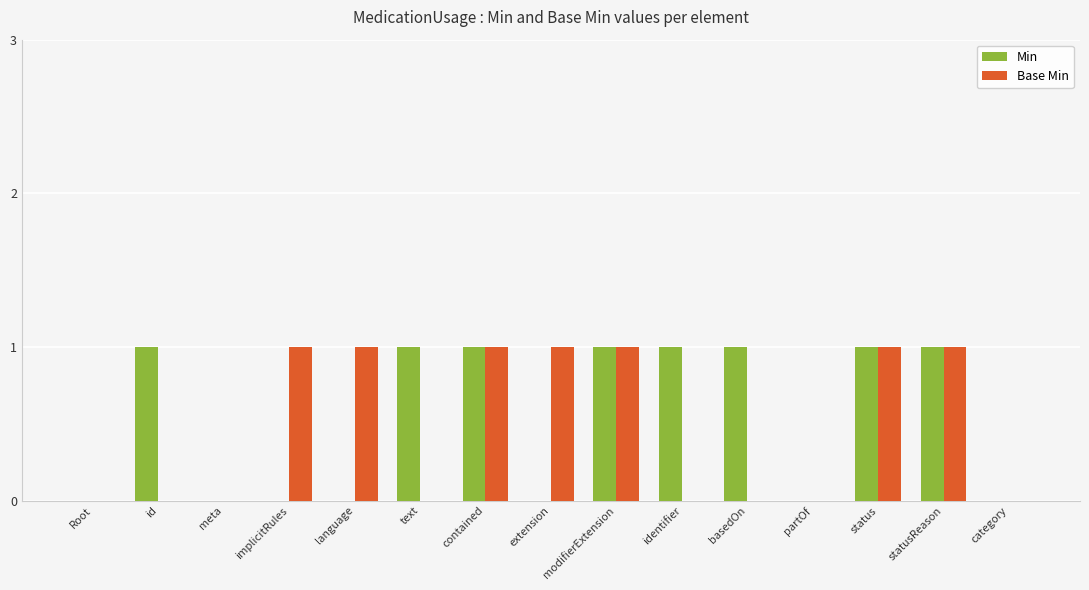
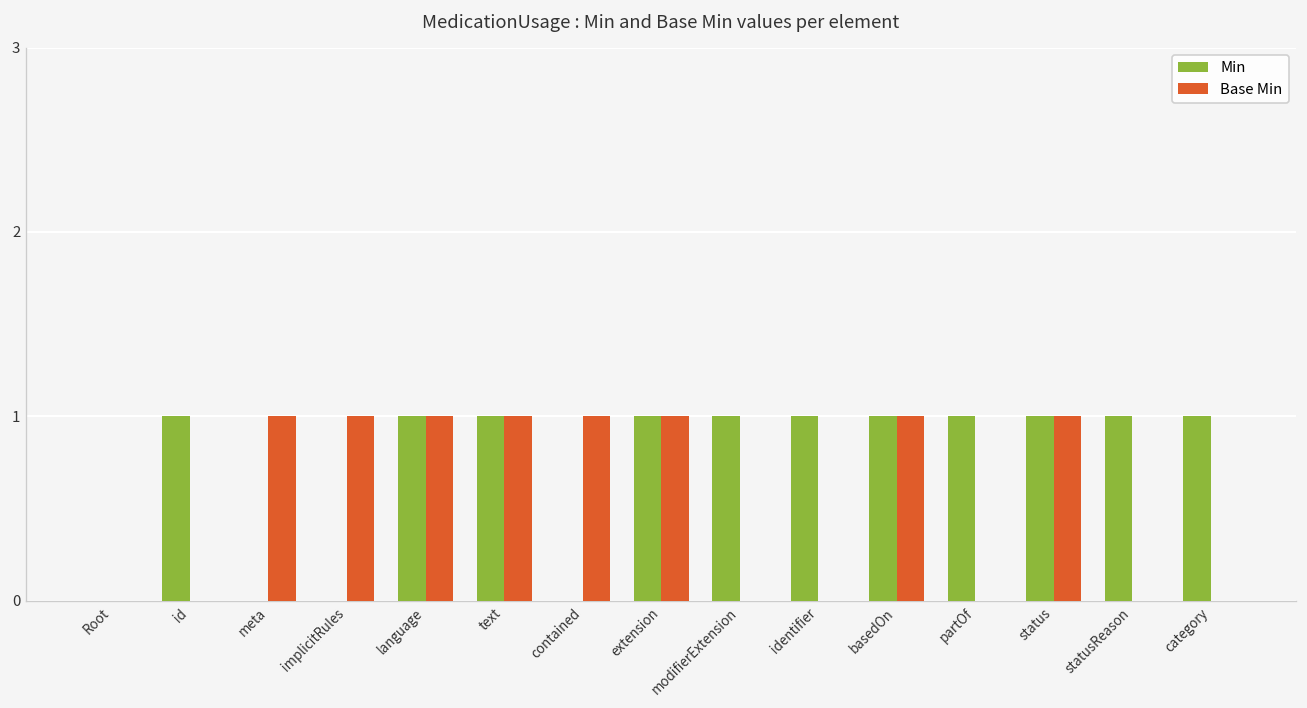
Base Min, meta: 0 -> 1
Min, language: 0 -> 1
Base Min, text: 0 -> 1
Min, contained: 1 -> 0
Min, extension: 0 -> 1
Base Min, modifierExtension: 1 -> 0
Base Min, basedOn: 0 -> 1
Min, partOf: 0 -> 1
Base Min, statusReason: 1 -> 0
Min, category: 0 -> 1
